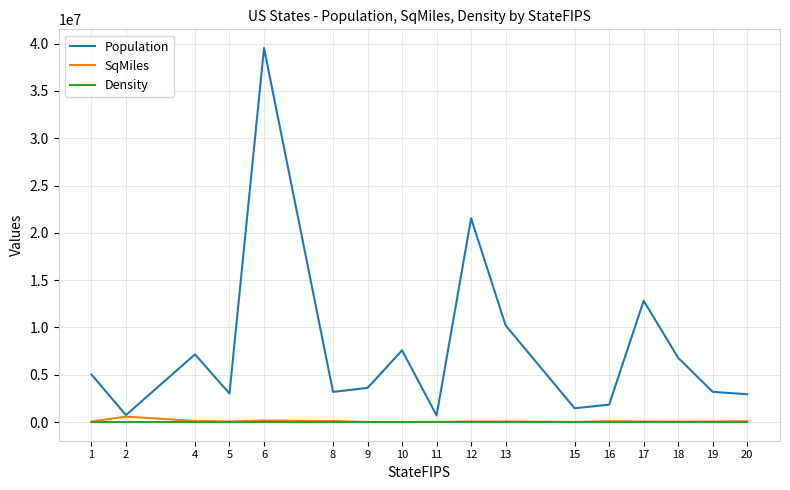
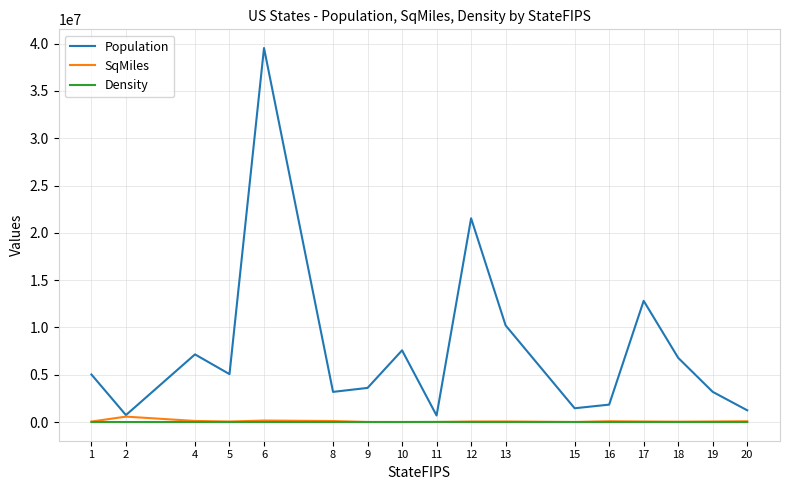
Population, 5: 3000000 -> 5000000
Population, 20: 3000000 -> 1000000
